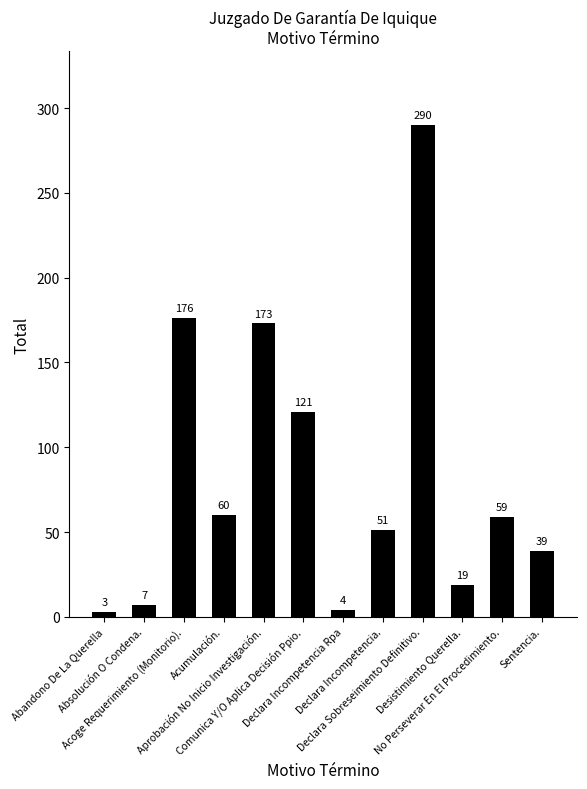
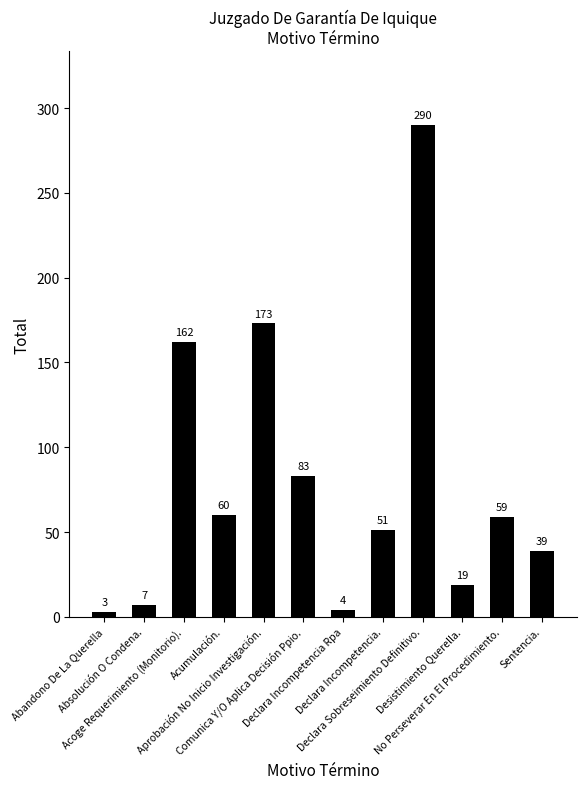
Acoge Requerimiento (Monitorio).: 176 -> 162
Comunica Y/O Aplica Decisión Ppio.: 121 -> 83
